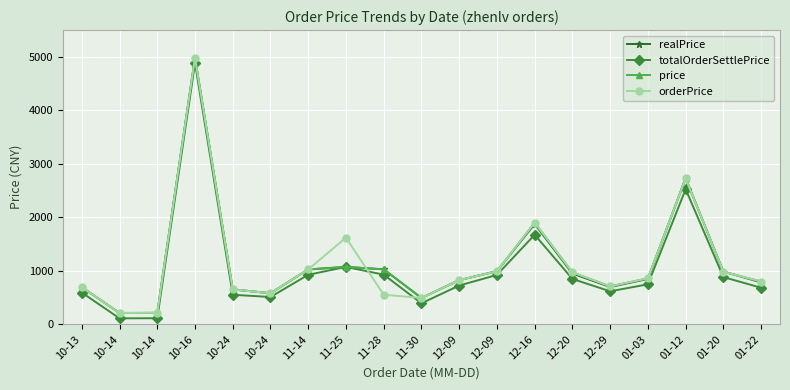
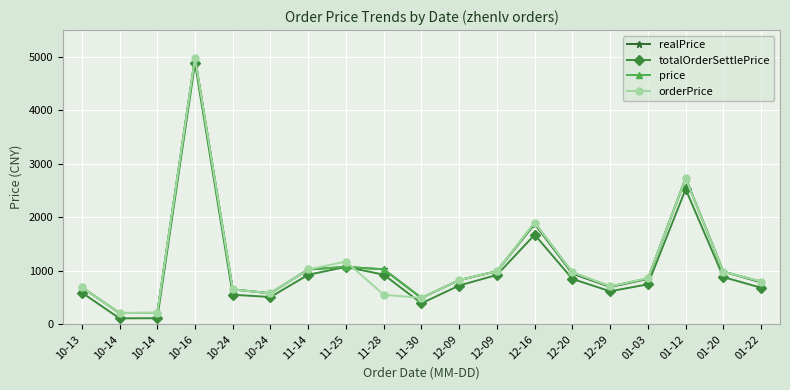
orderPrice, 11-25: 1600 -> 1200
